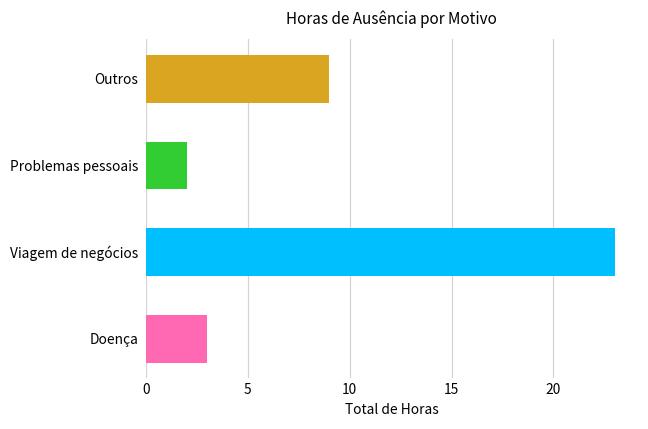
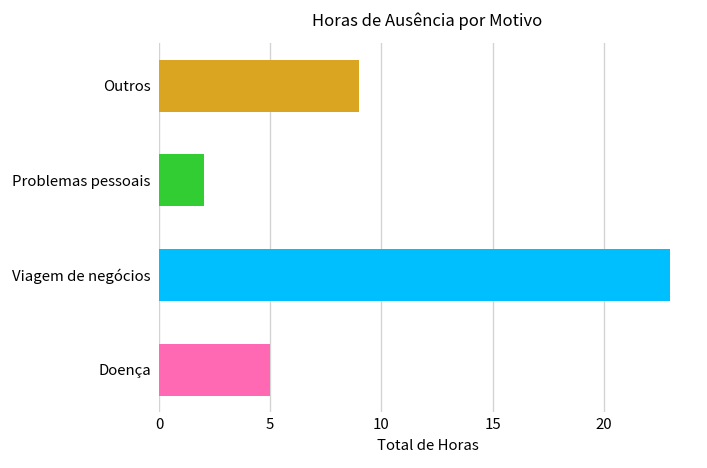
Doença: 3 -> 5
